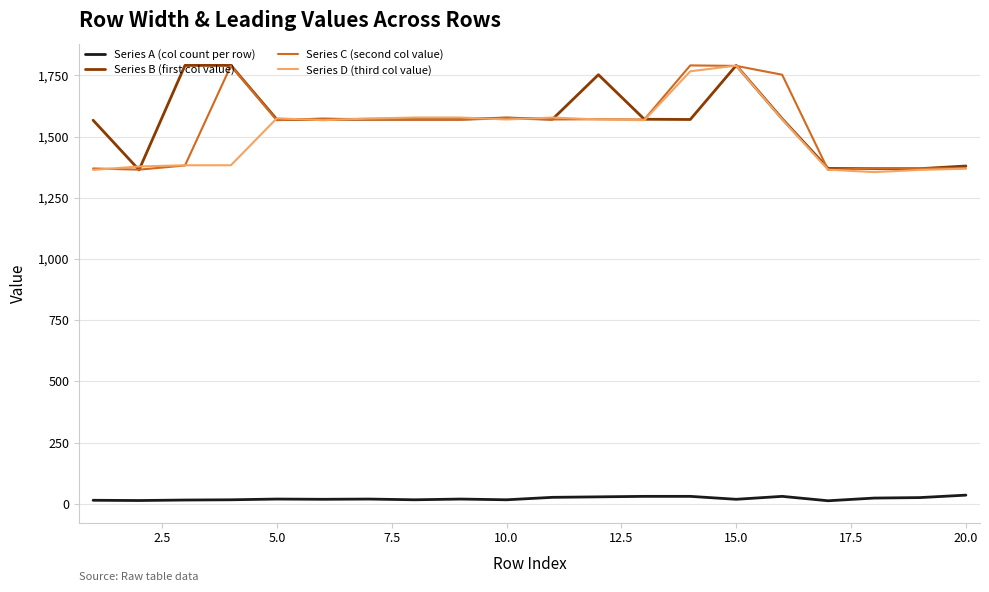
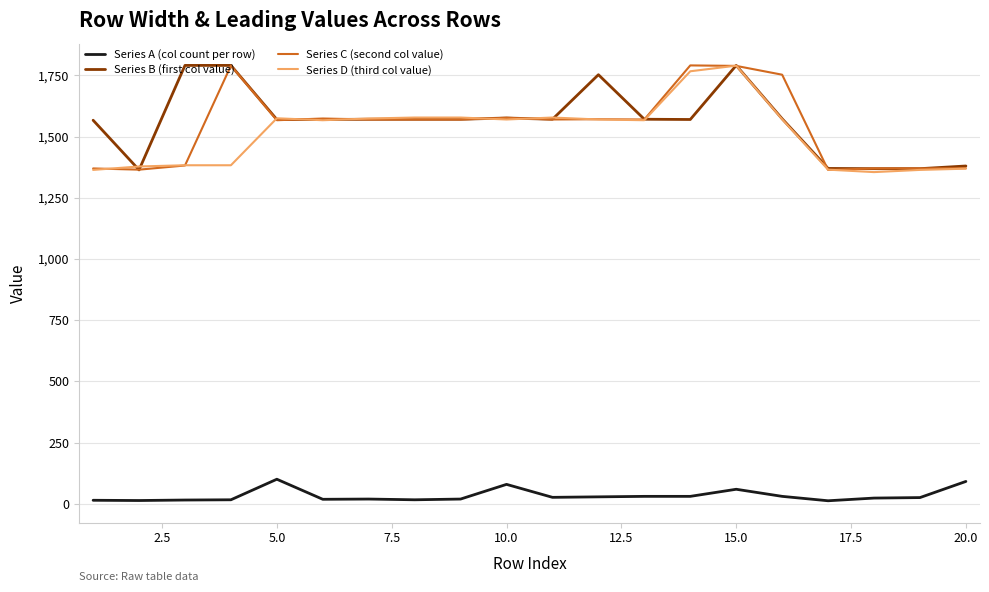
Series A (col count per row), 5.0: 20 -> 100
Series A (col count per row), 10.0: 20 -> 80
Series A (col count per row), 15.0: 20 -> 60
Series A (col count per row), 20.0: 40 -> 90
